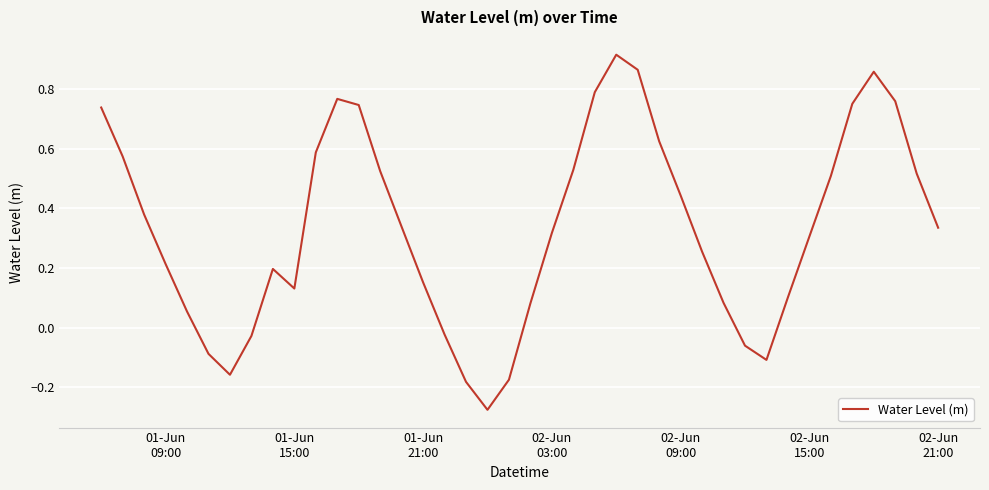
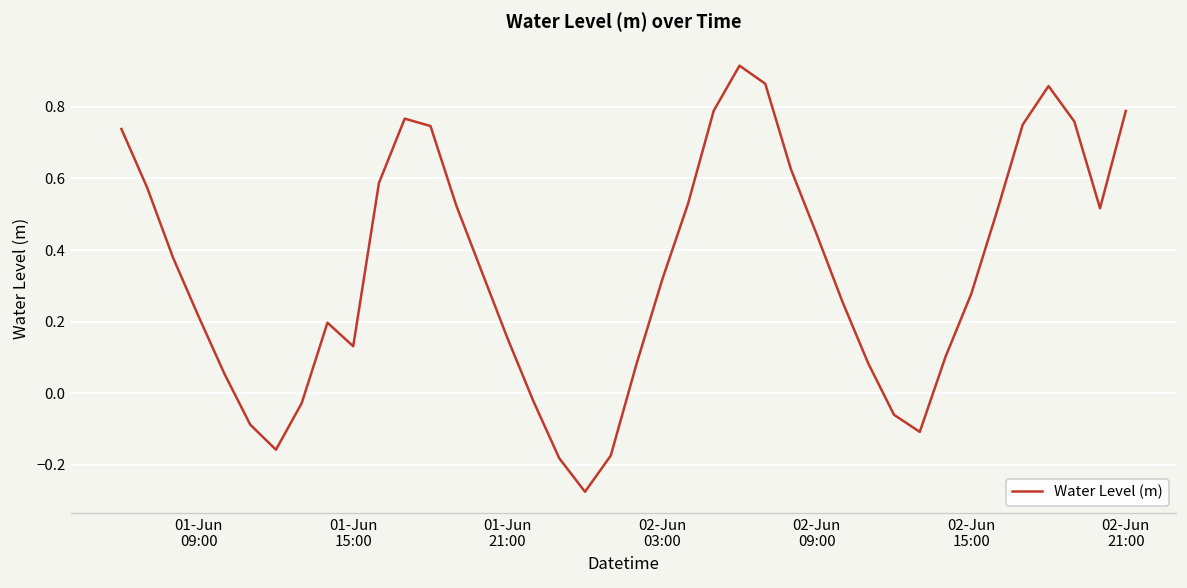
02-Jun 15:00: 0.31 -> 0.28
02-Jun 21:00: 0.34 -> 0.79
